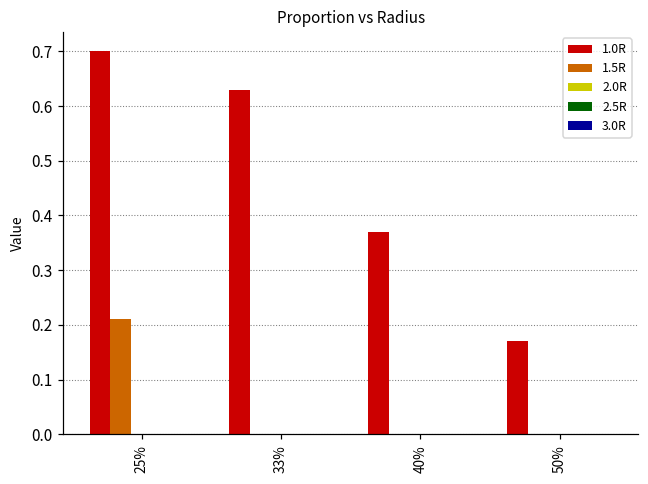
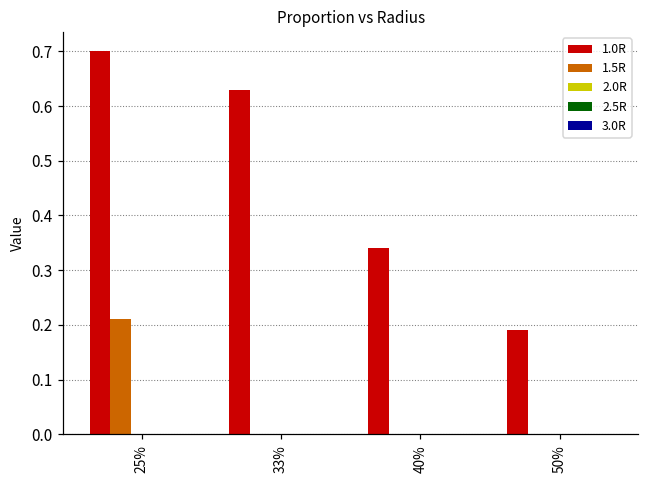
1.0R, 40%: 0.37 -> 0.34
1.0R, 50%: 0.17 -> 0.19
